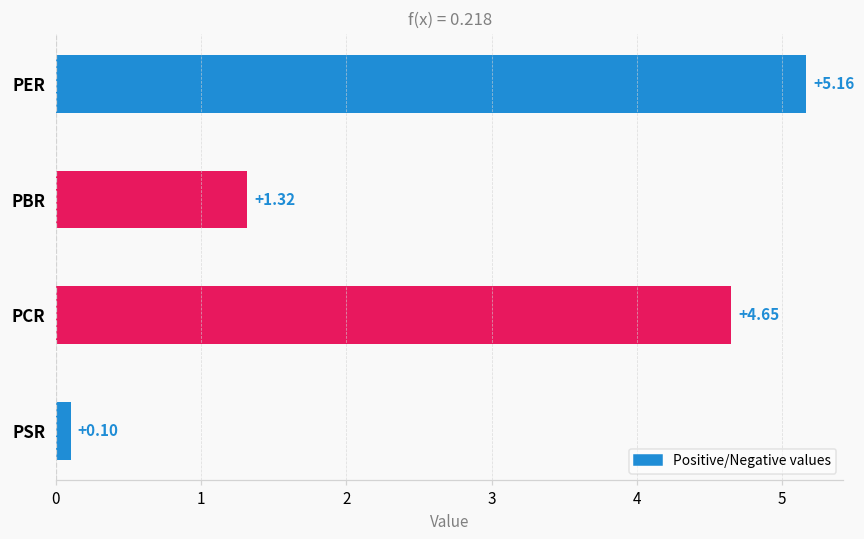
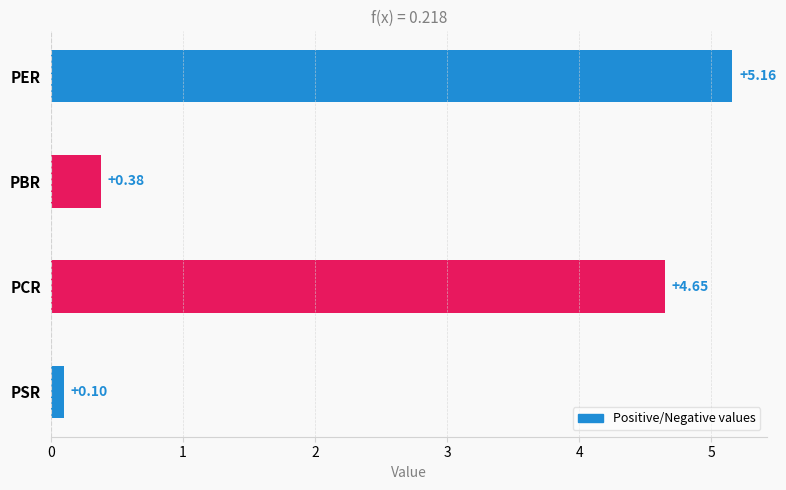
PBR: +1.32 -> +0.38
